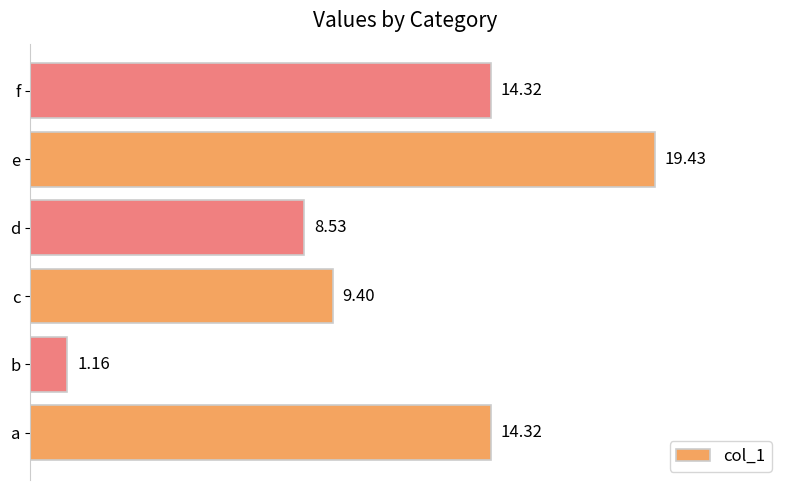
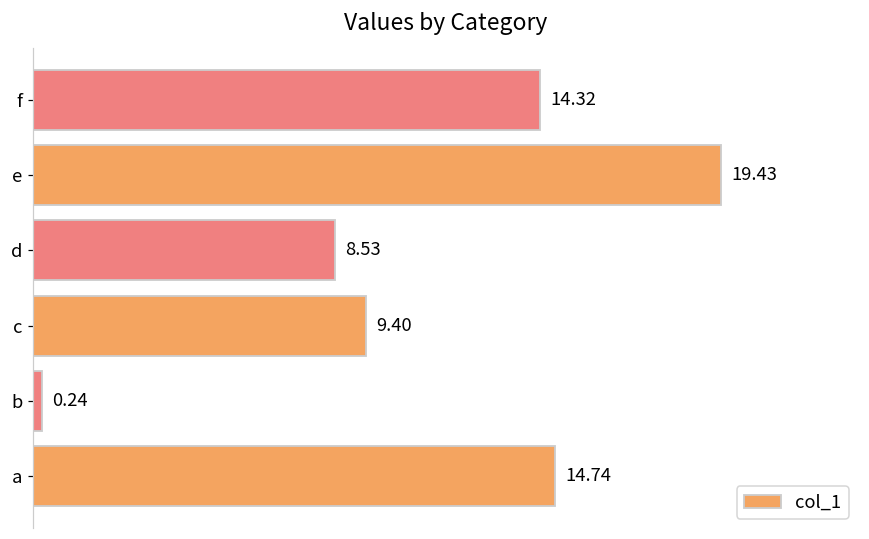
b: 1.16 -> 0.24
a: 14.32 -> 14.74
